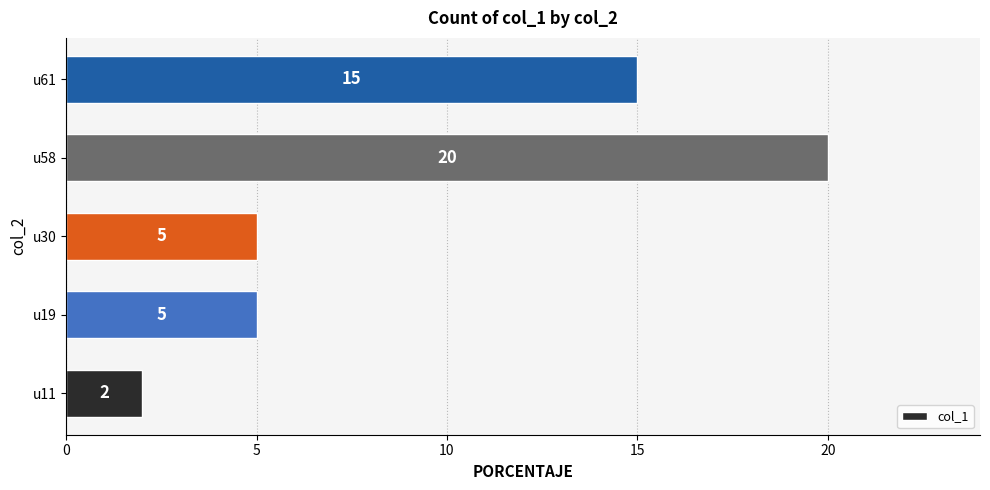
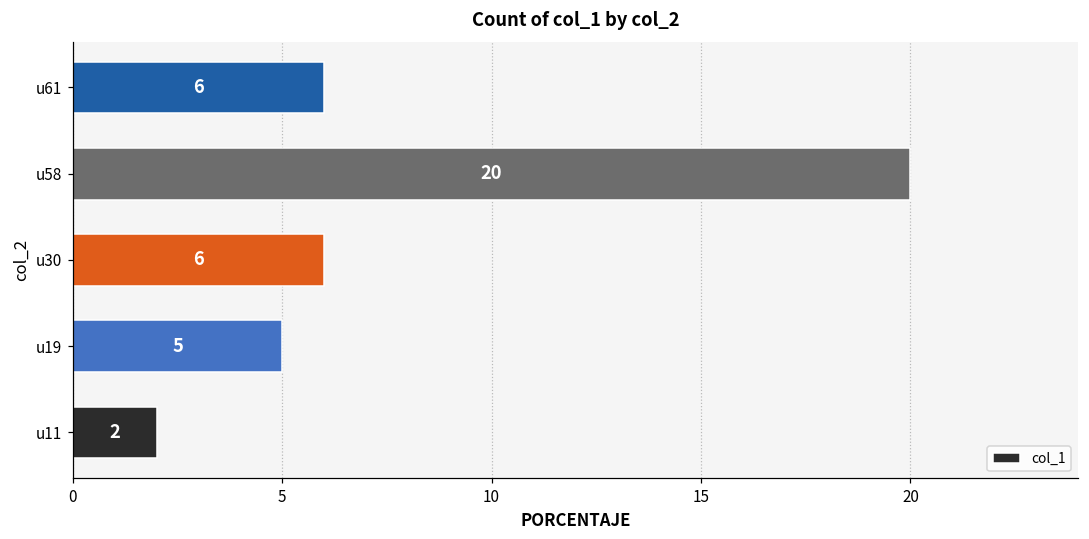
u61: 15 -> 6
u30: 5 -> 6
